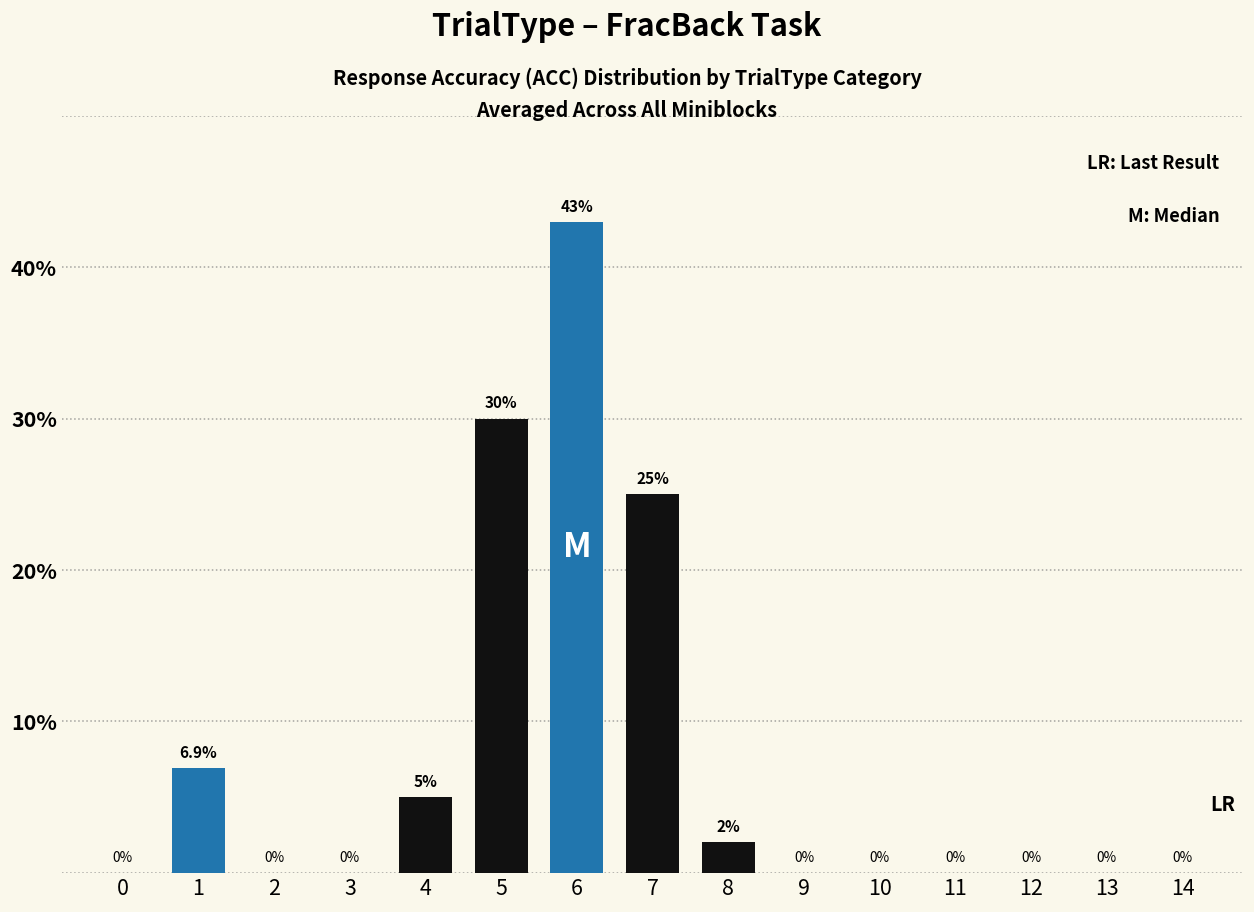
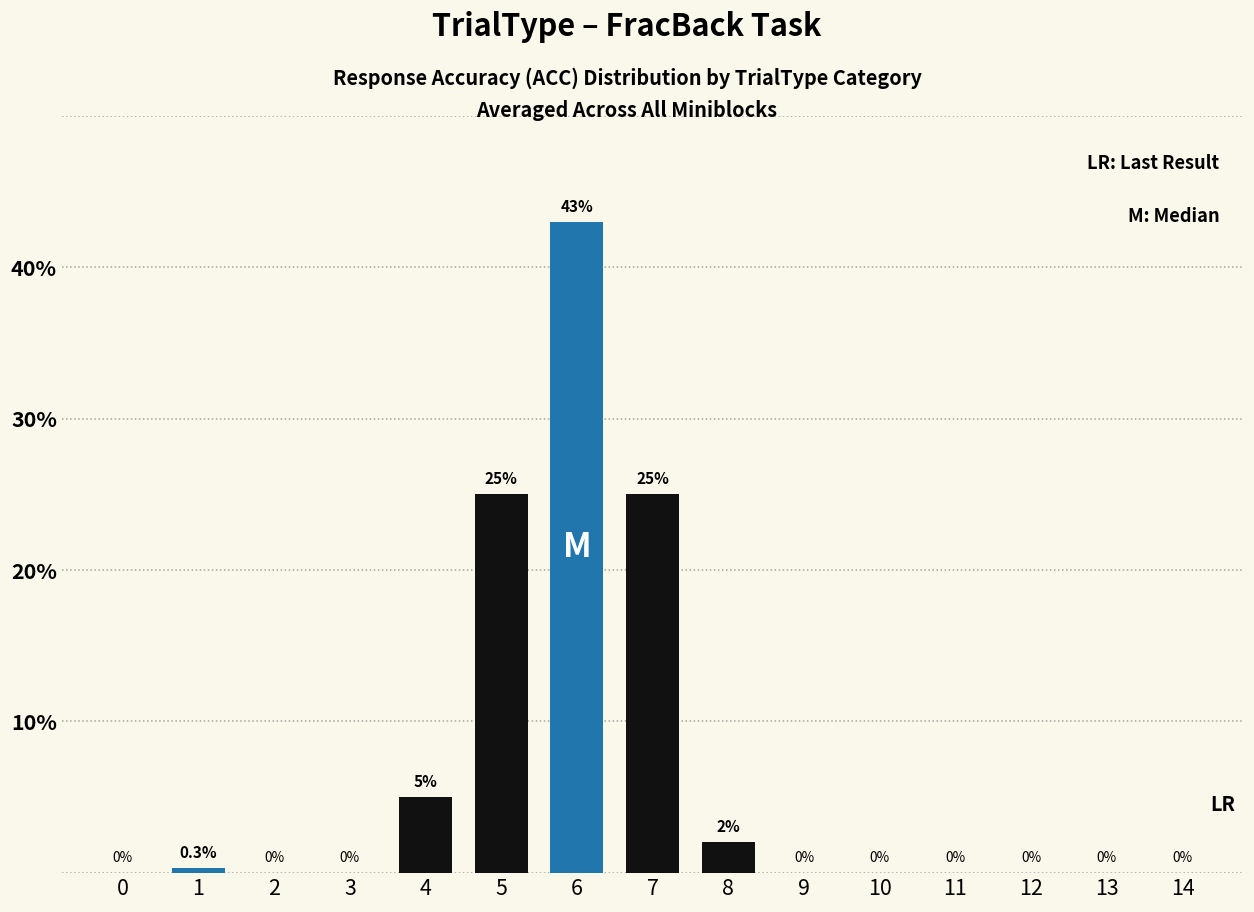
1: 6.9% -> 0.3%
5: 30% -> 25%
